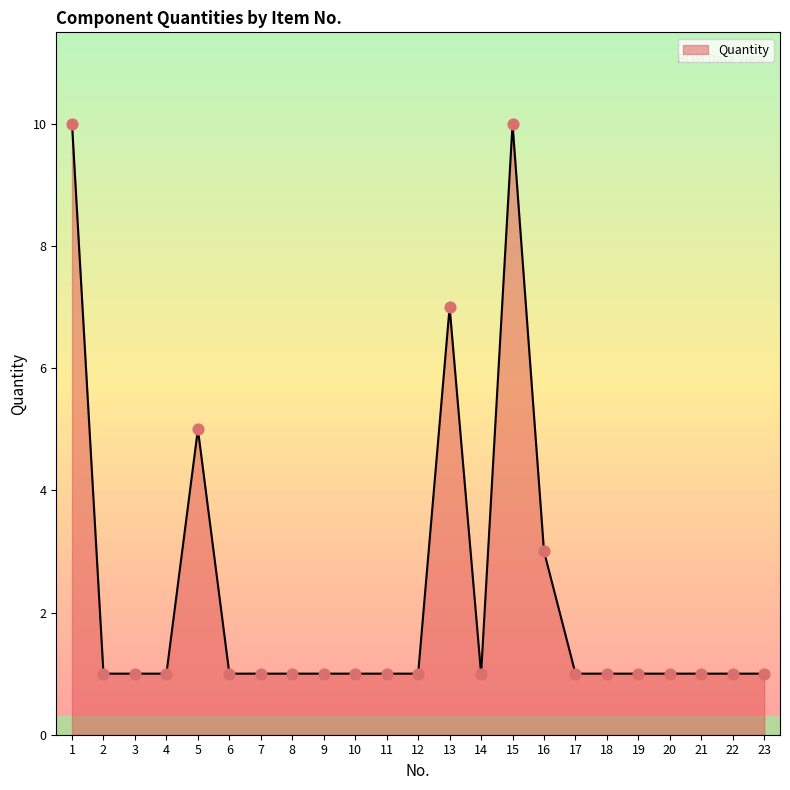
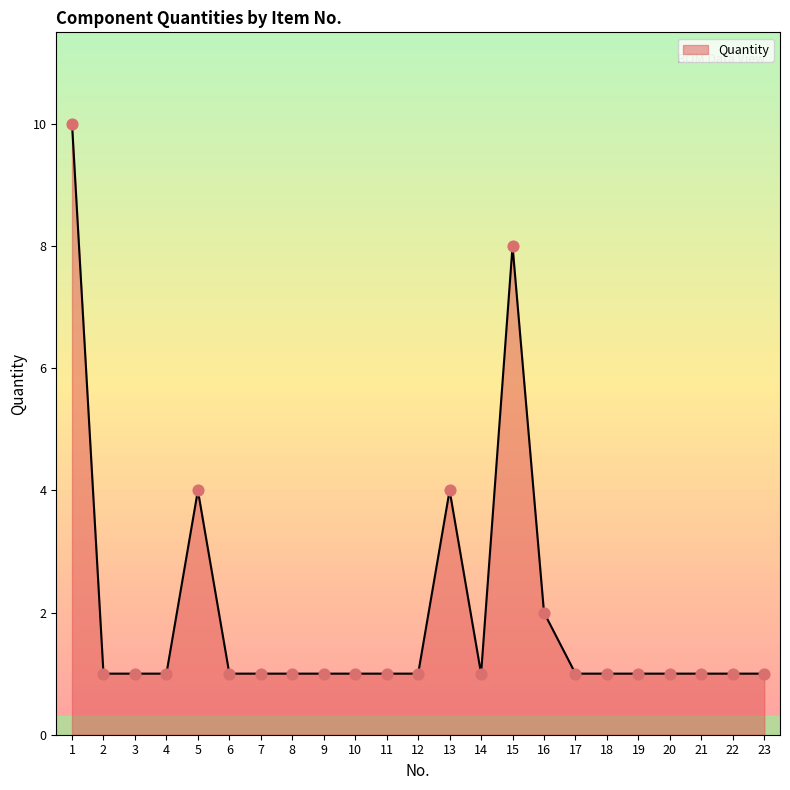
5: 5 -> 4
13: 7 -> 4
15: 10 -> 8
16: 3 -> 2
